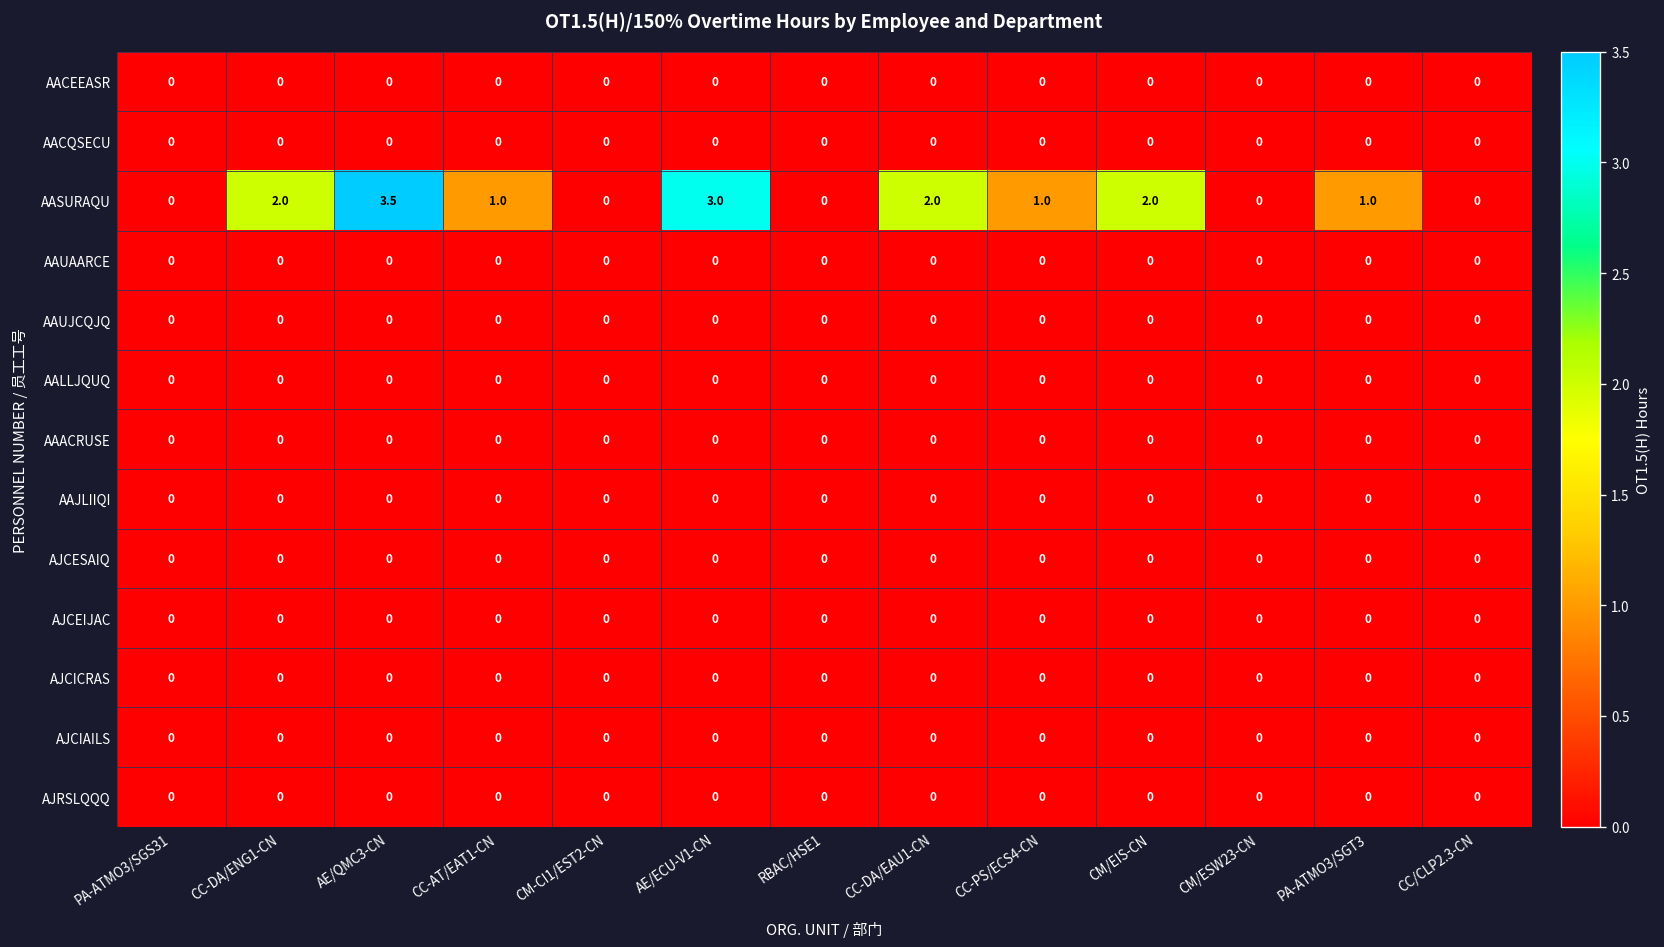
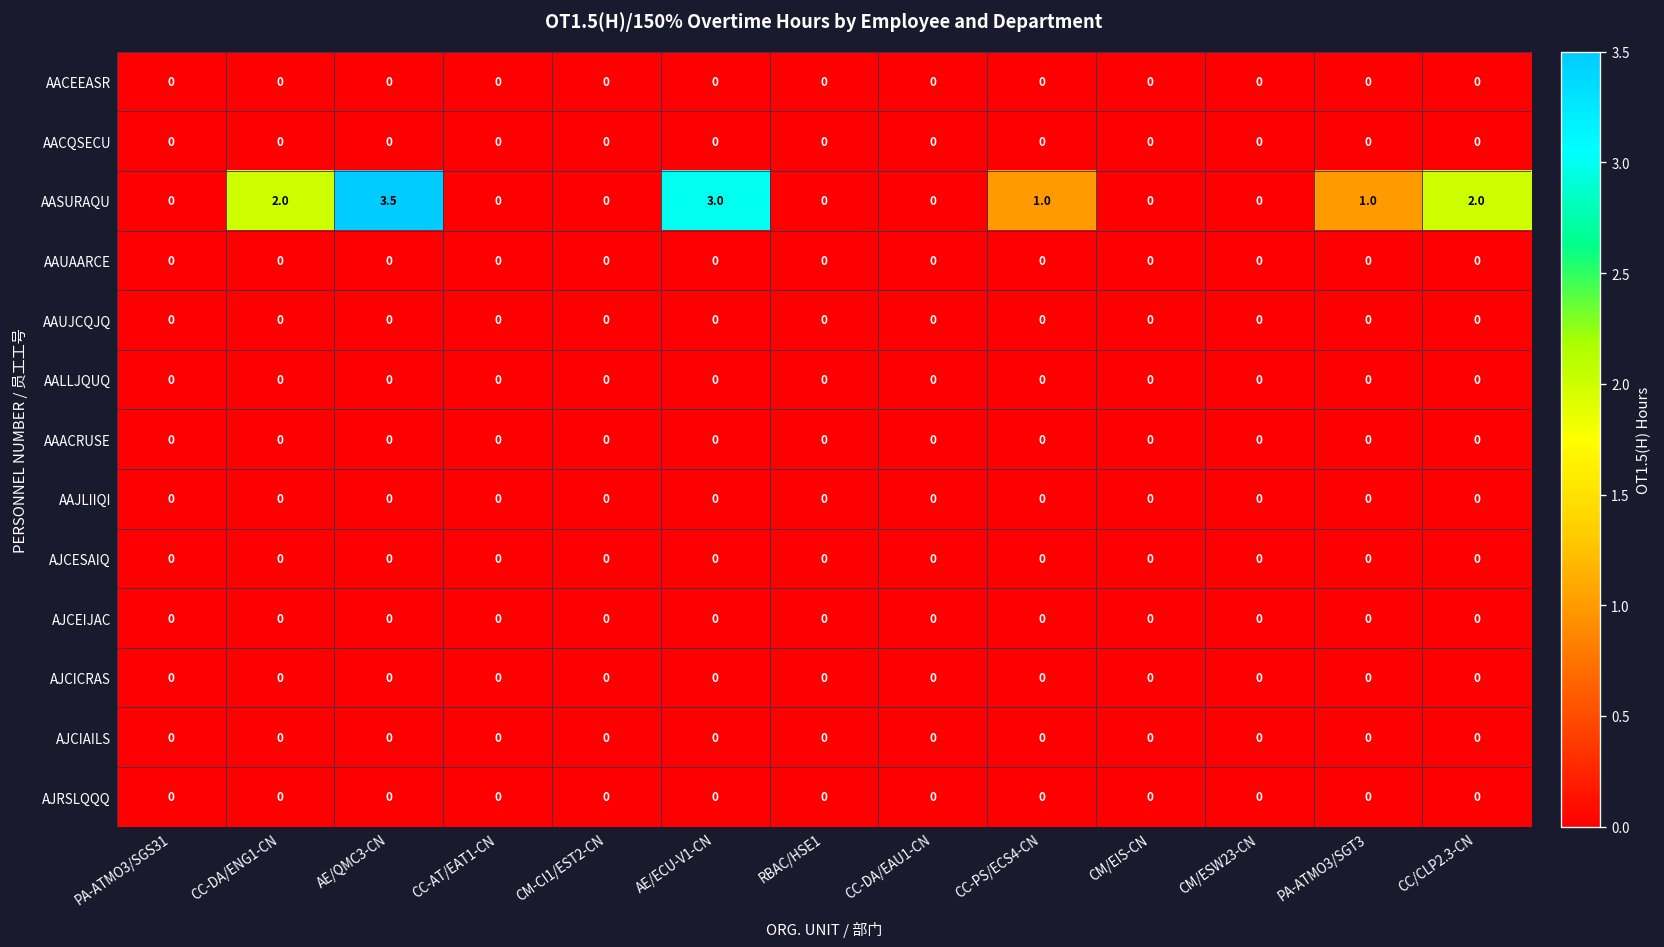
AASURAQU, CC-AT/EAT1-CN: 1.0 -> 0
AASURAQU, CC-DA/EAU1-CN: 2.0 -> 0
AASURAQU, CM/EIS-CN: 2.0 -> 0
AASURAQU, CC/CLP2.3-CN: 0 -> 2.0
